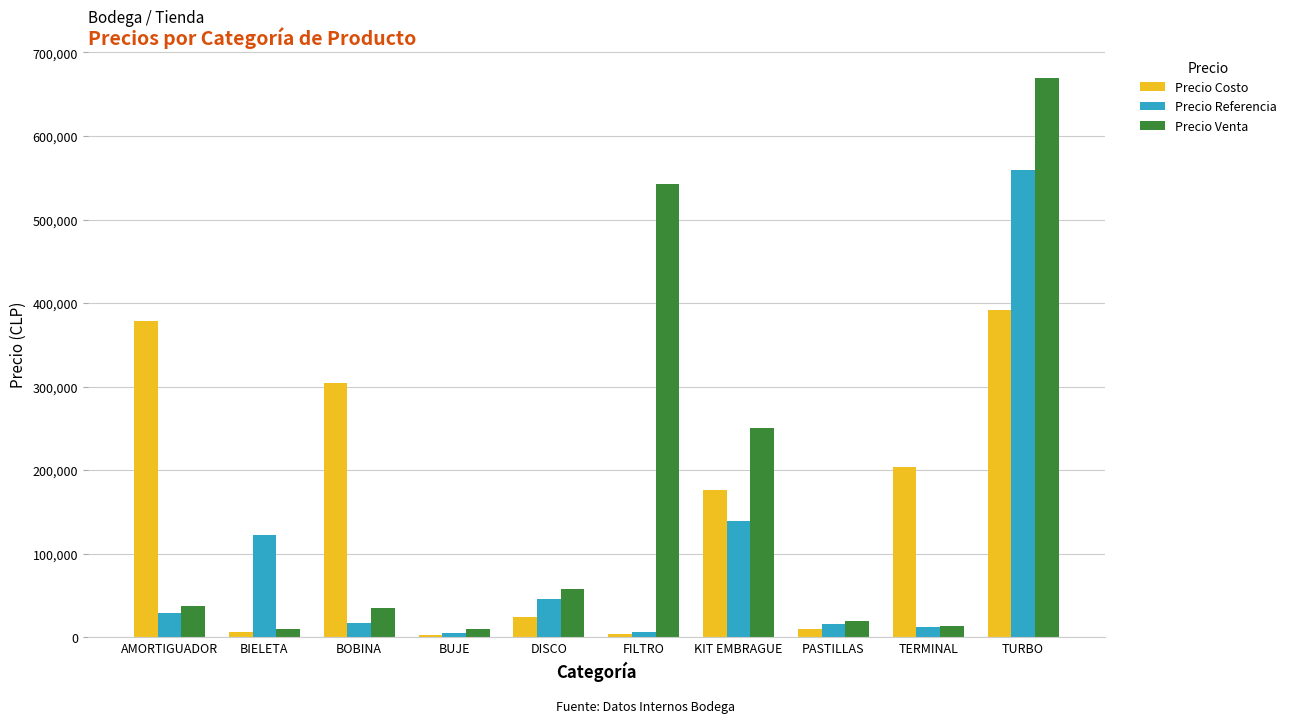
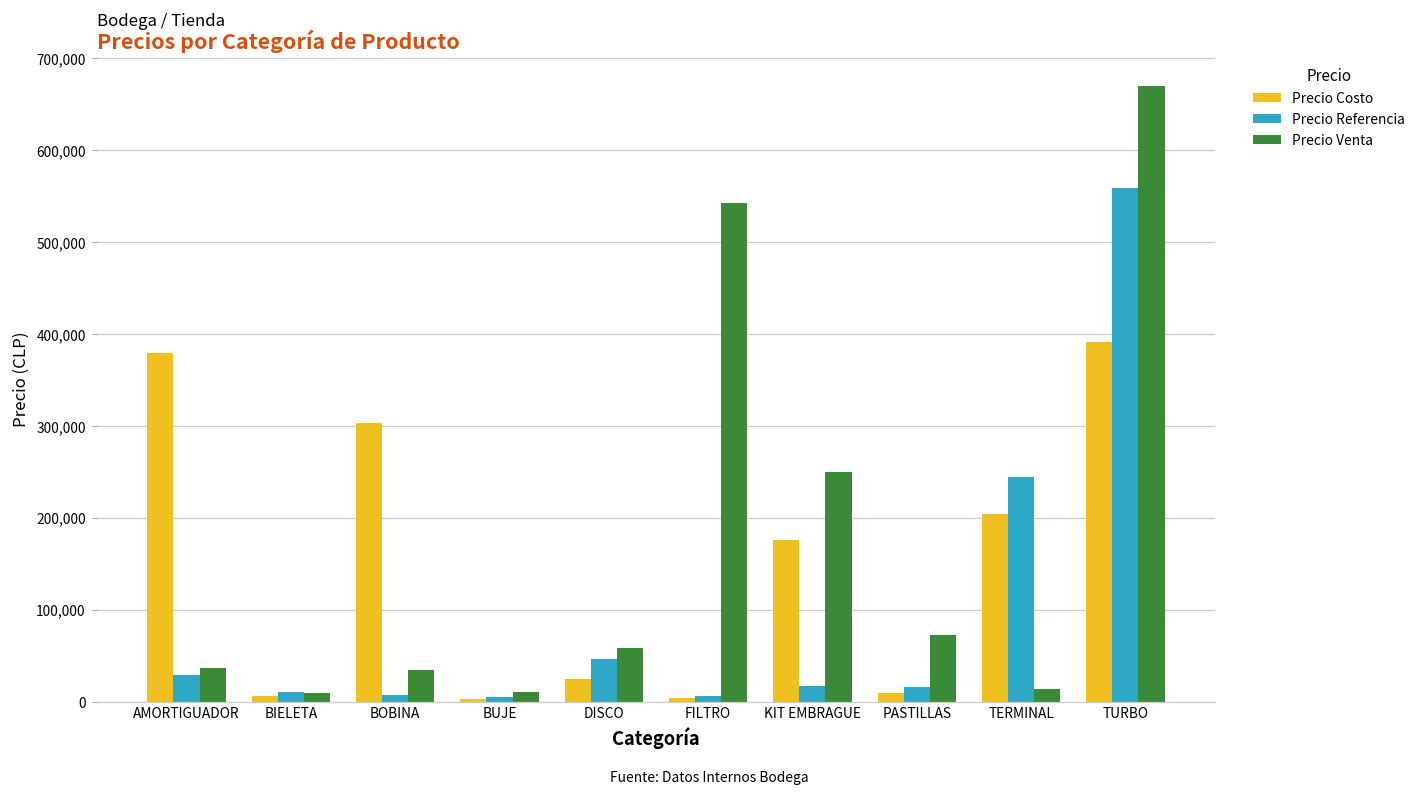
Precio Referencia, BIELETA: 120,000 -> 10,000
Precio Referencia, BOBINA: 20,000 -> 10,000
Precio Referencia, KIT EMBRAGUE: 140,000 -> 20,000
Precio Venta, PASTILLAS: 20,000 -> 70,000
Precio Referencia, TERMINAL: 10,000 -> 240,000
